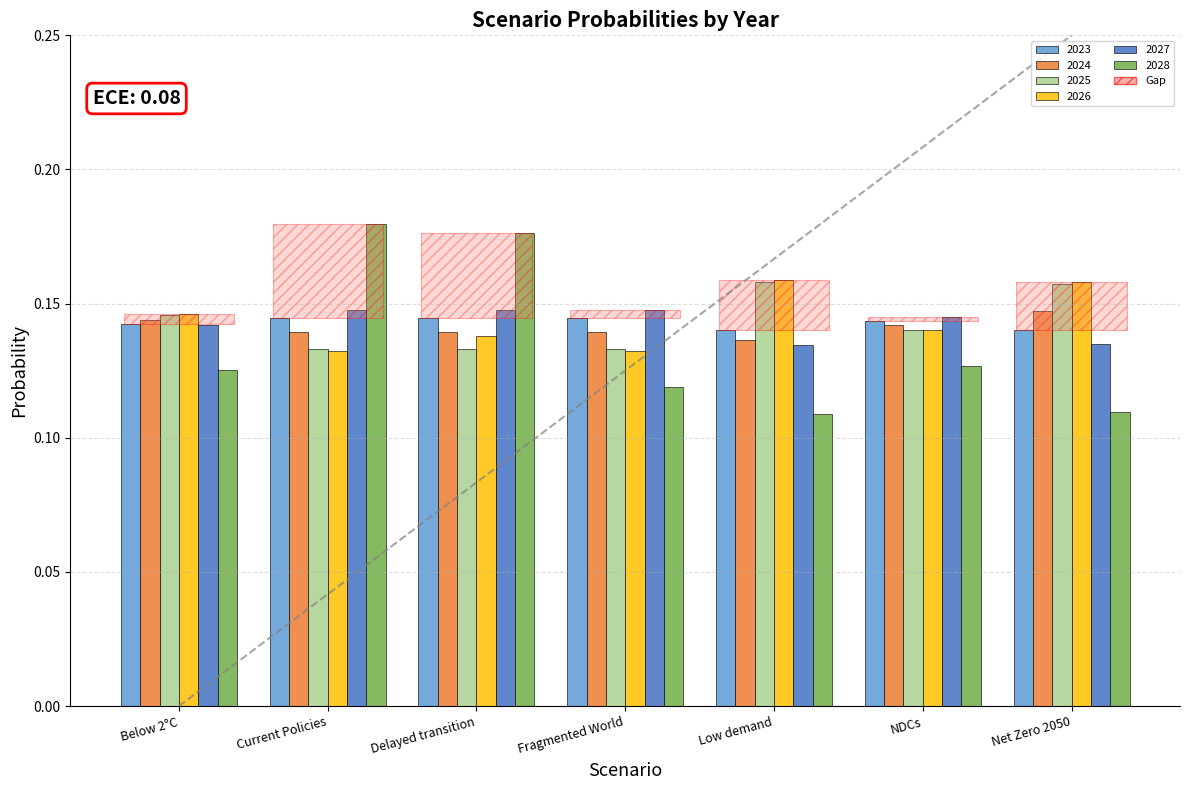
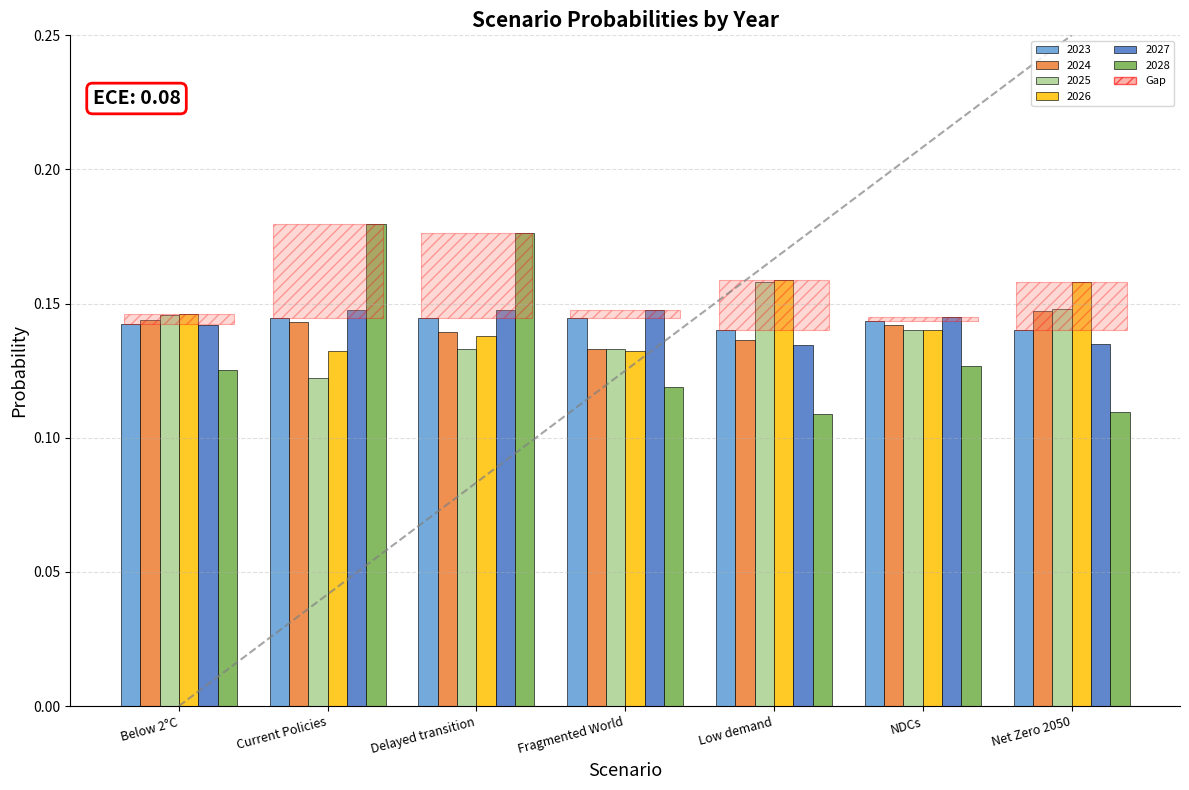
2024, Current Policies: 0.140 -> 0.143
2025, Current Policies: 0.133 -> 0.122
2024, Fragmented World: 0.140 -> 0.133
2025, Net Zero 2050: 0.157 -> 0.148
